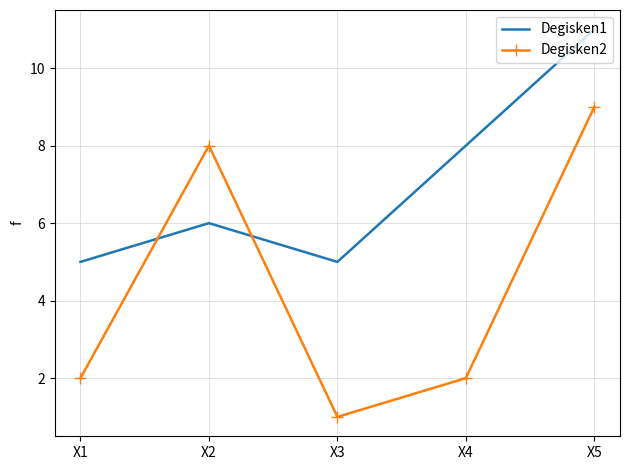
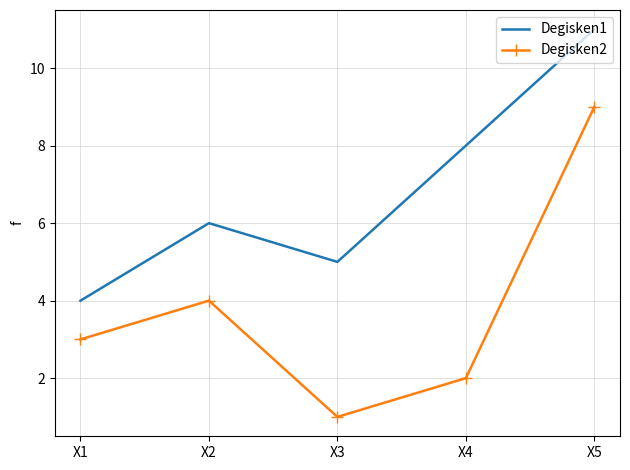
Degisken1, X1: 5 -> 4
Degisken2, X1: 2 -> 3
Degisken2, X2: 8 -> 4
